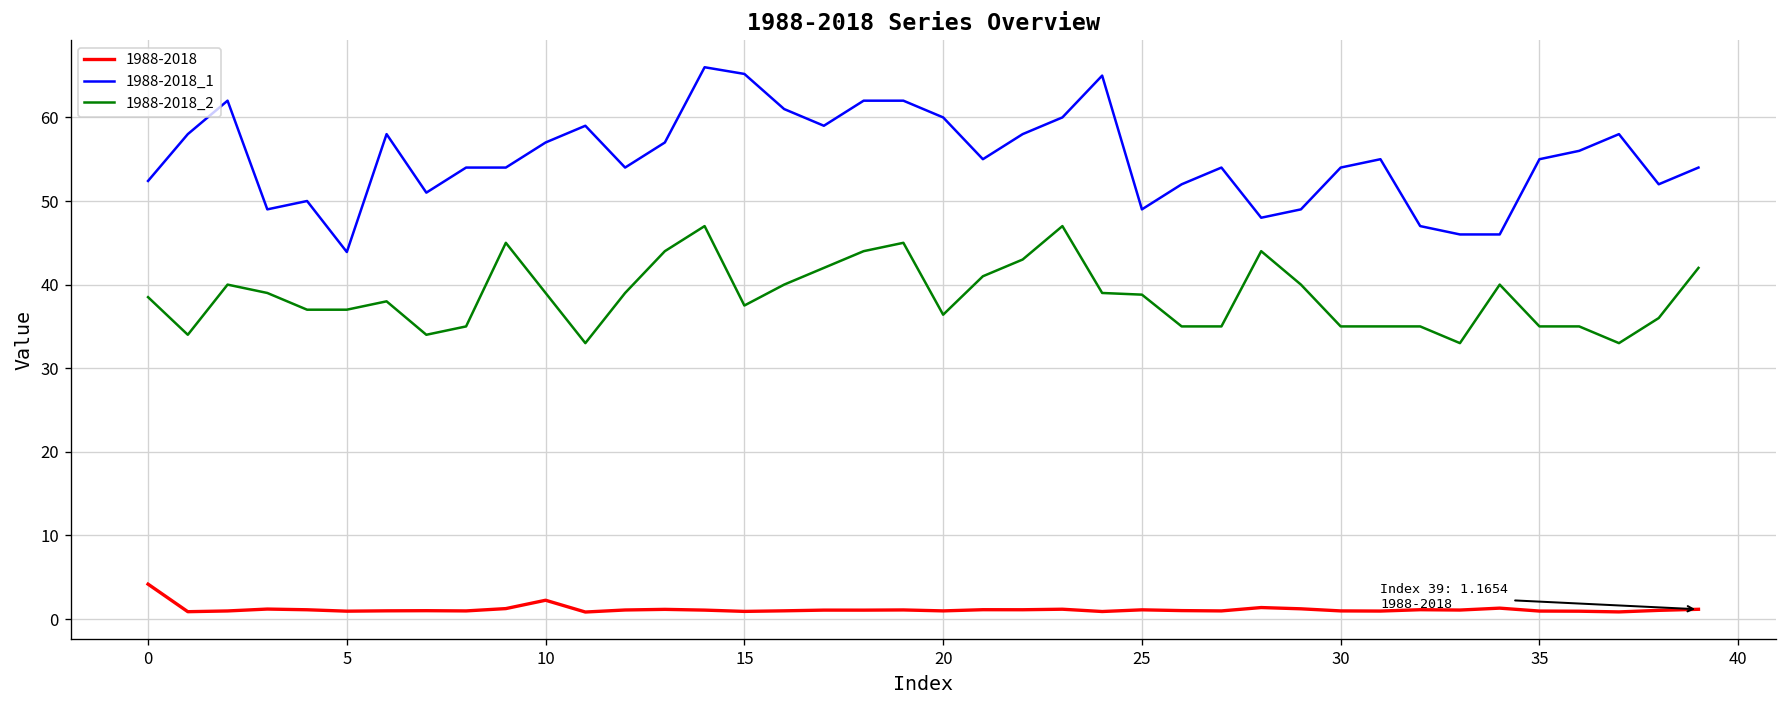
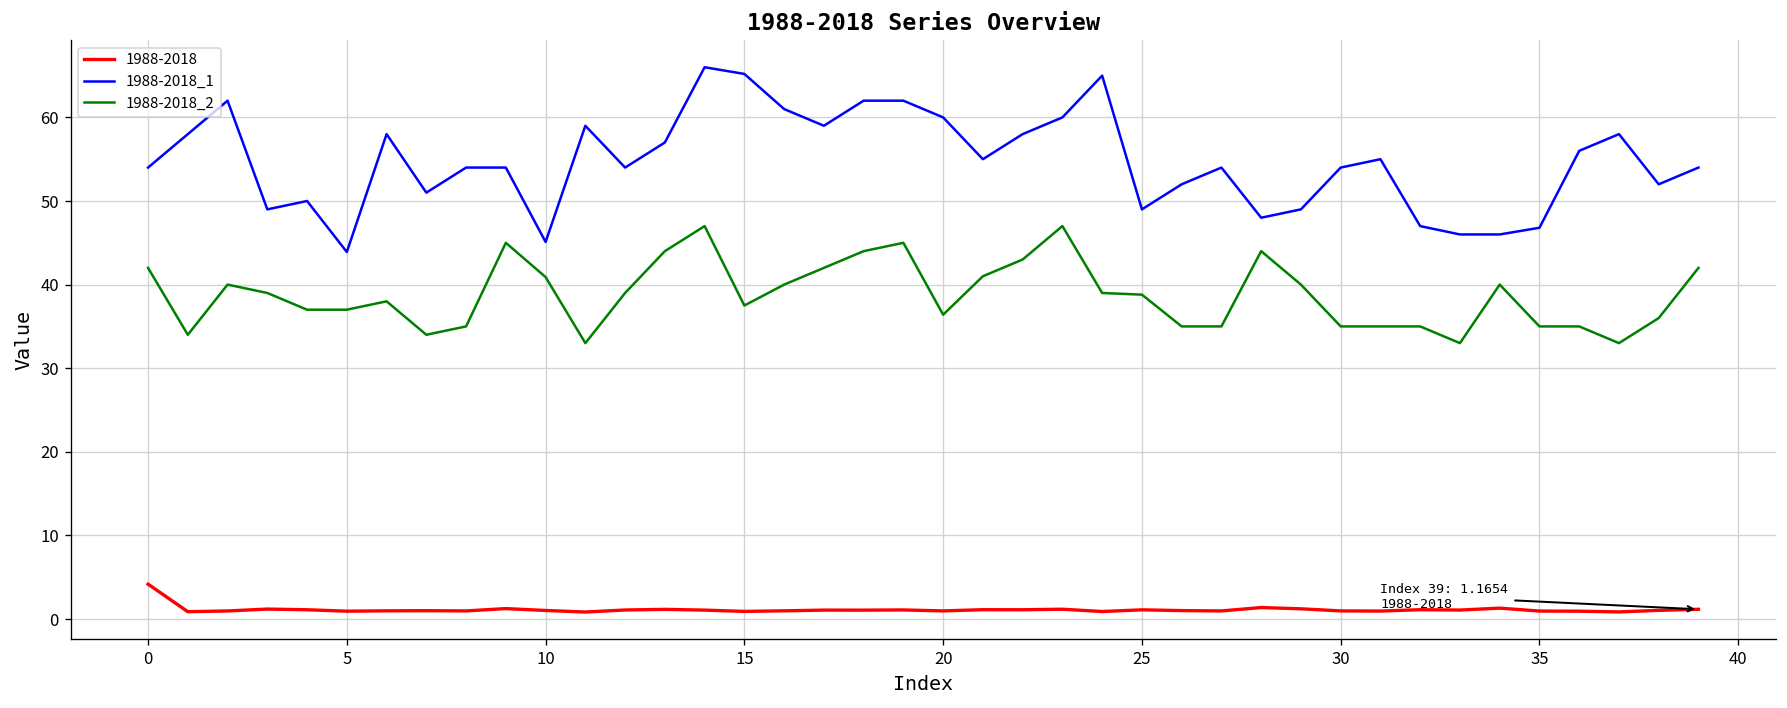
1988-2018_1, 0: 52 -> 54
1988-2018_2, 0: 39 -> 42
1988-2018, 10: 2 -> 1
1988-2018_1, 10: 57 -> 45
1988-2018_2, 10: 39 -> 41
1988-2018_1, 35: 55 -> 47
